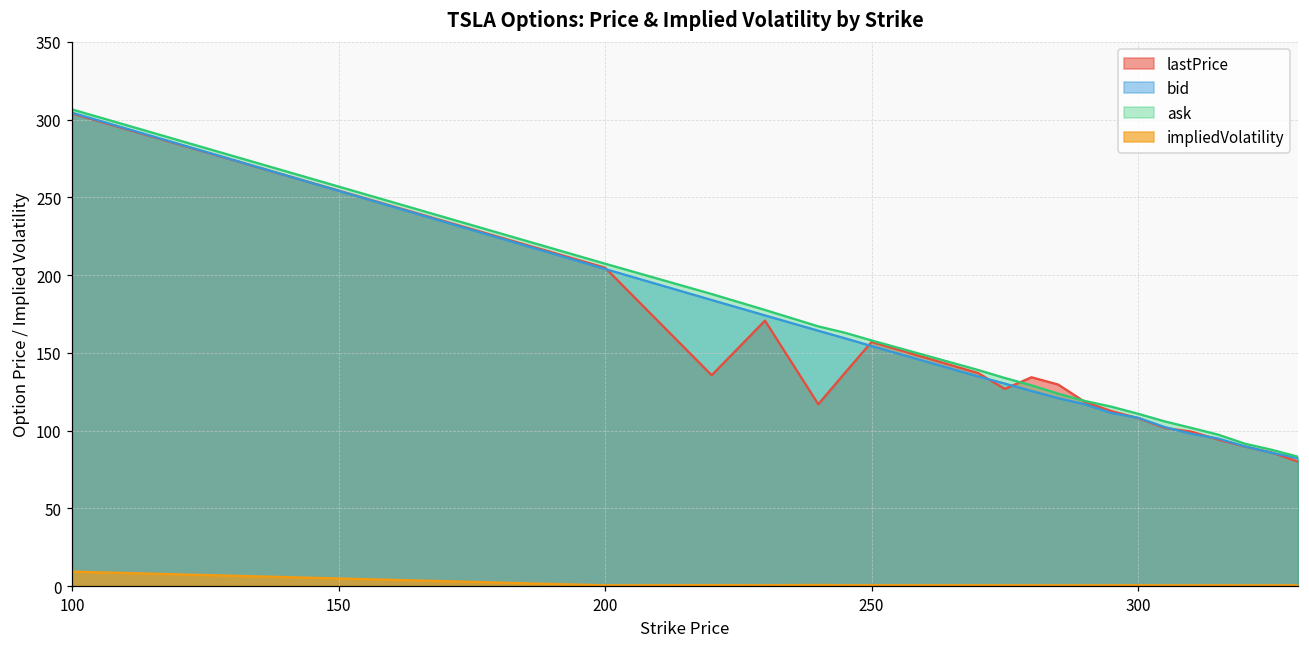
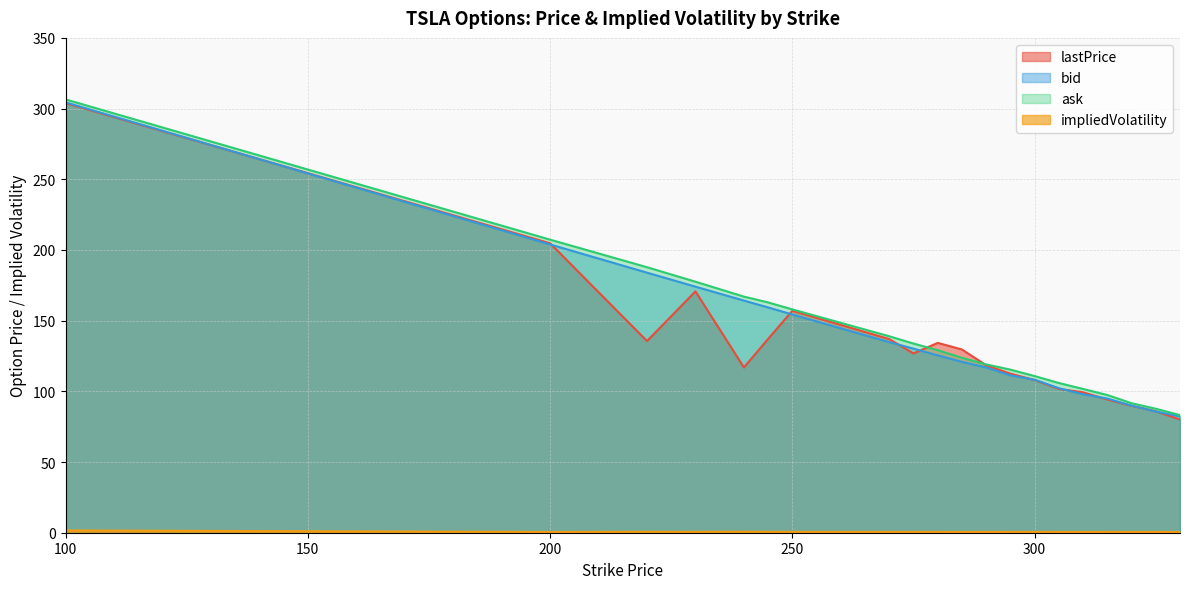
impliedVolatility, 100: 9 -> 2
